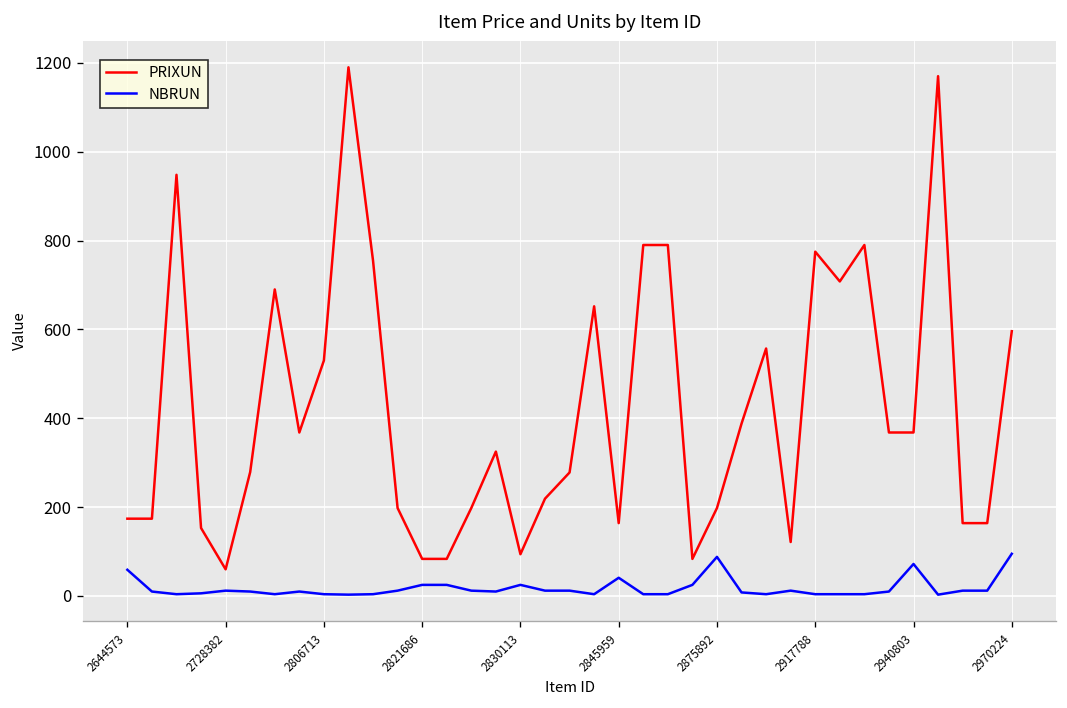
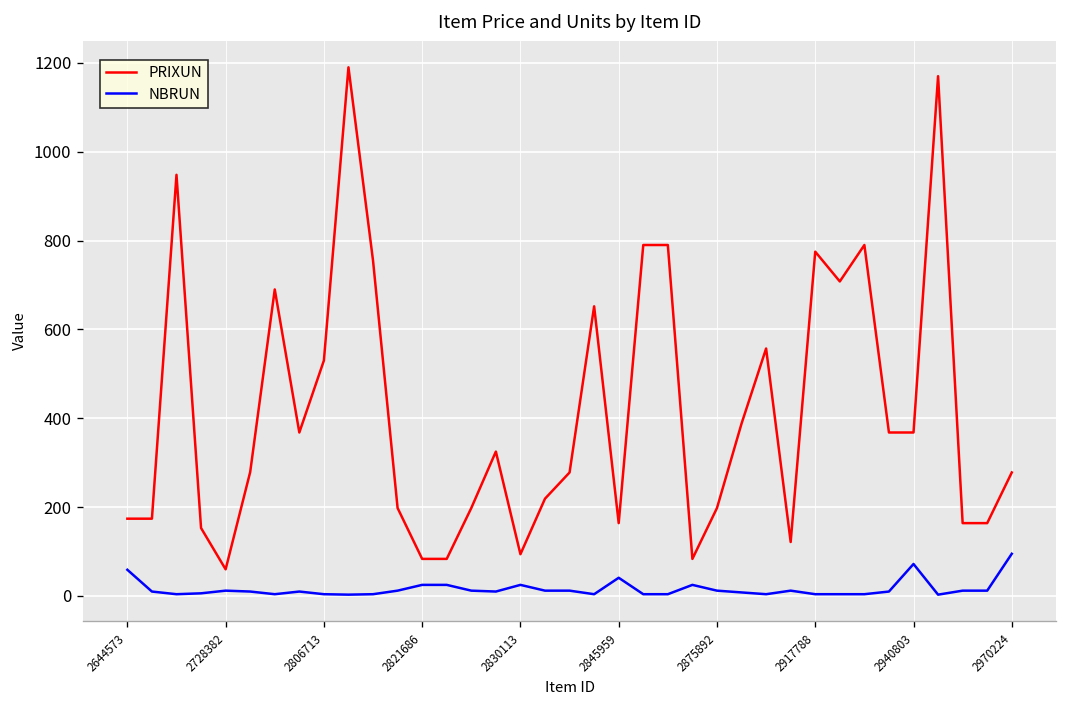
NBRUN, 2875892: 90 -> 10
PRIXUN, 2970224: 600 -> 280
